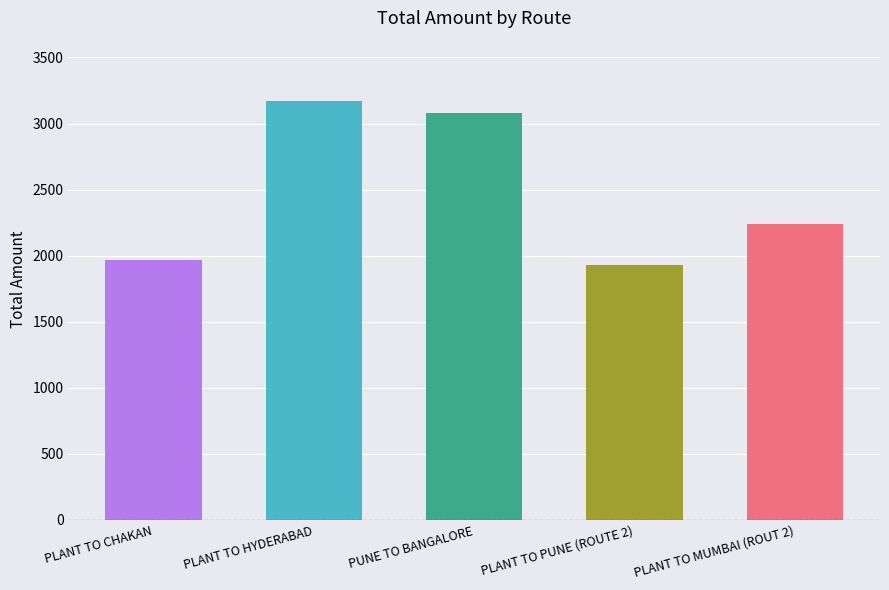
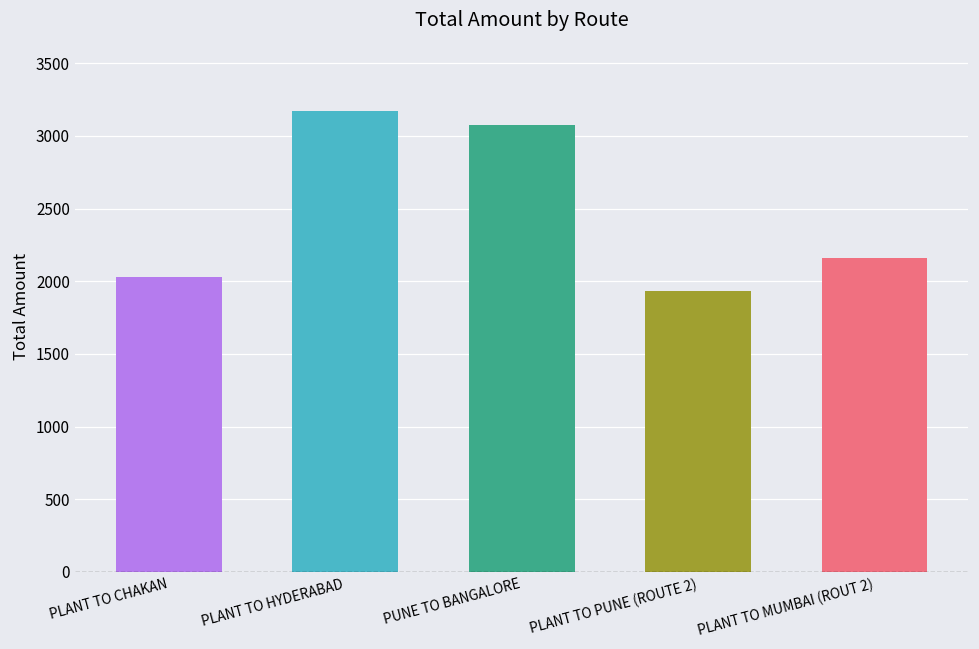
PLANT TO CHAKAN: 1970 -> 2030
PLANT TO MUMBAI (ROUT 2): 2240 -> 2160
